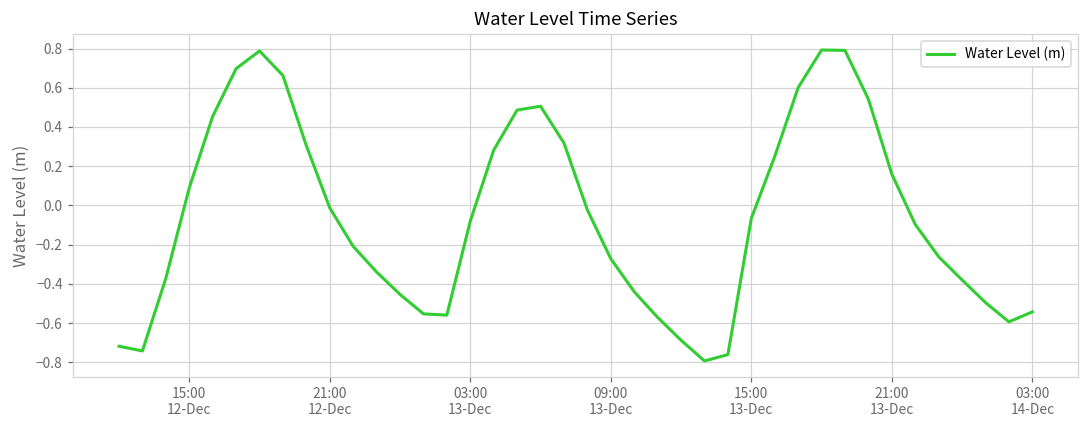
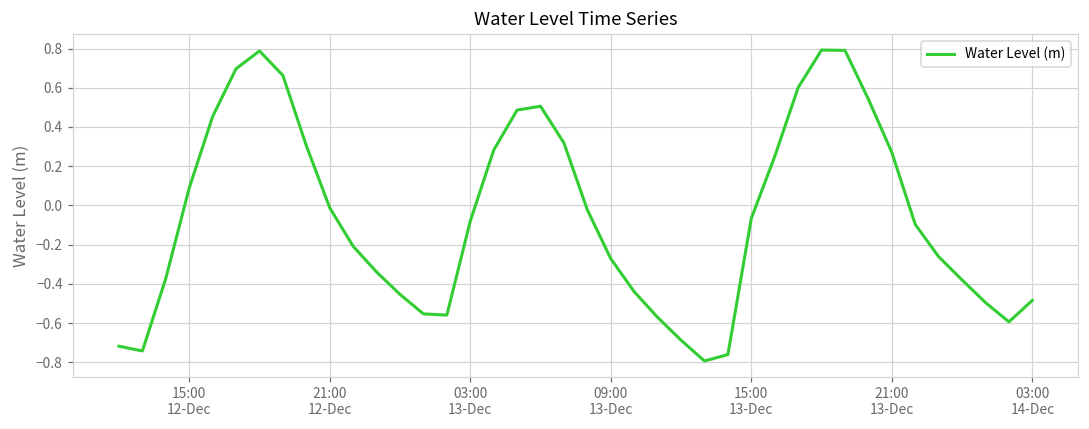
21:00 13-Dec: 0.16 -> 0.27
03:00 14-Dec: -0.54 -> -0.48
